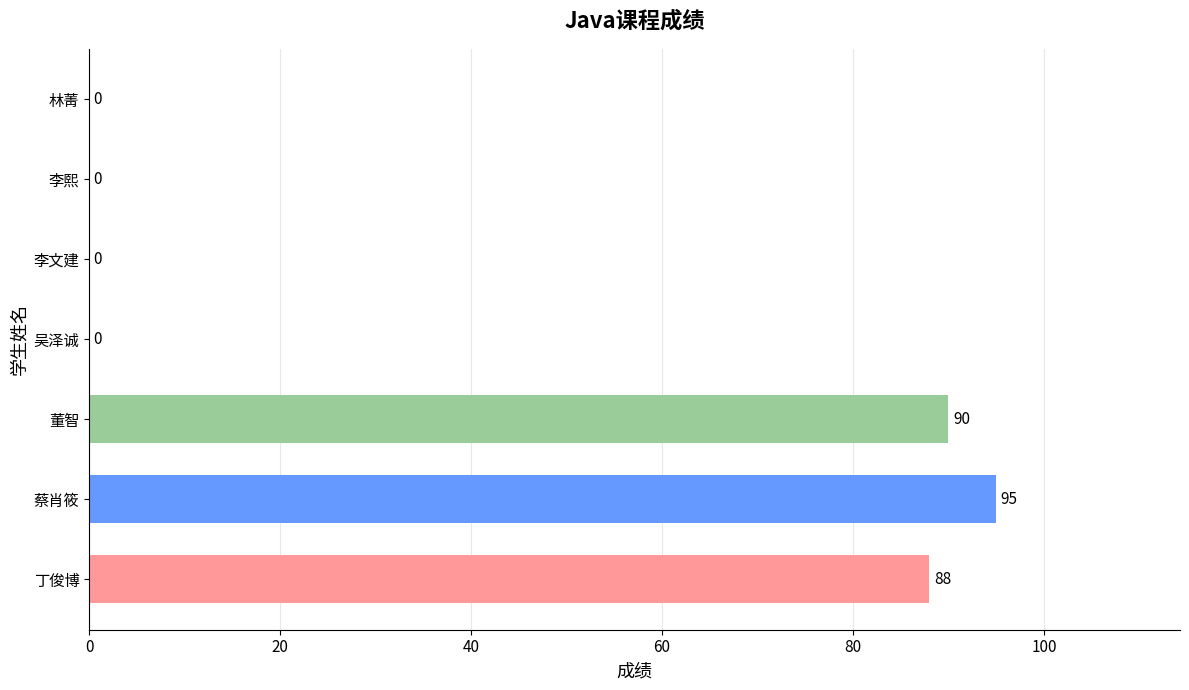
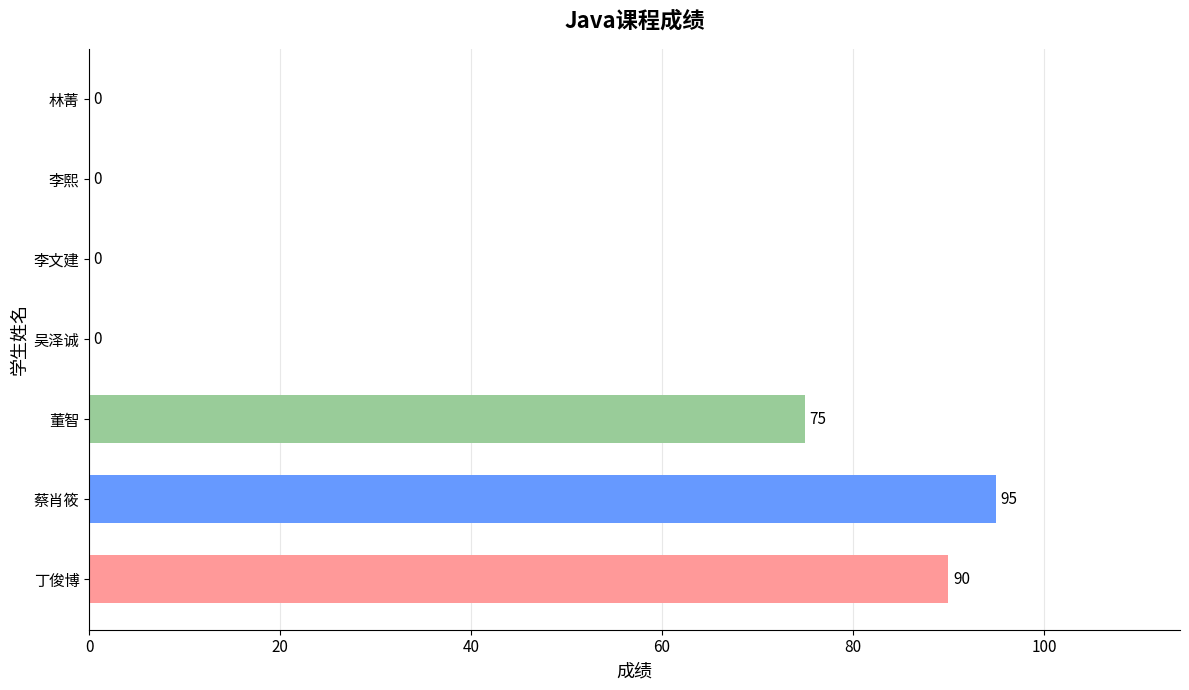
董智: 90 -> 75
丁俊博: 88 -> 90
